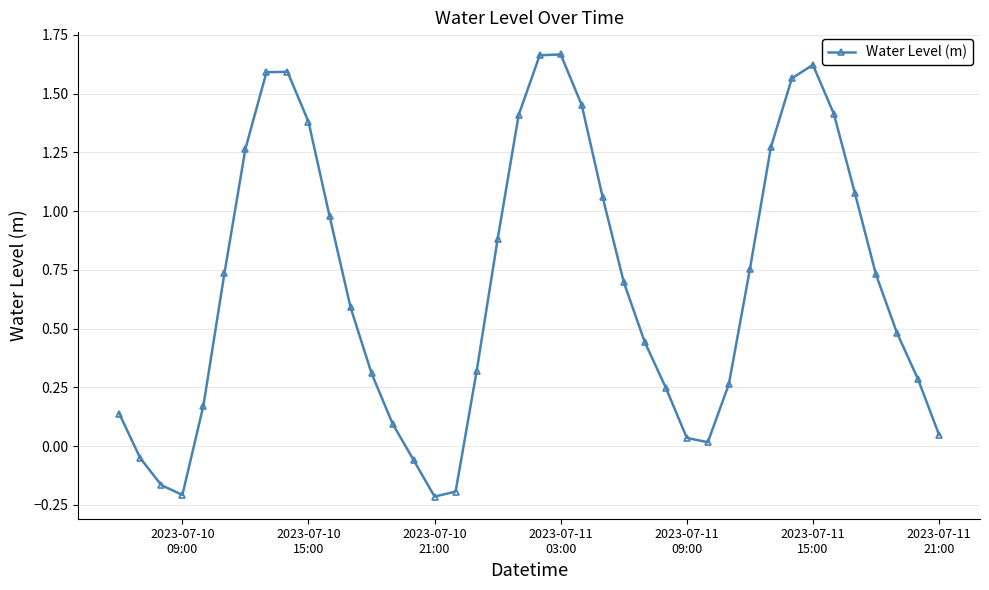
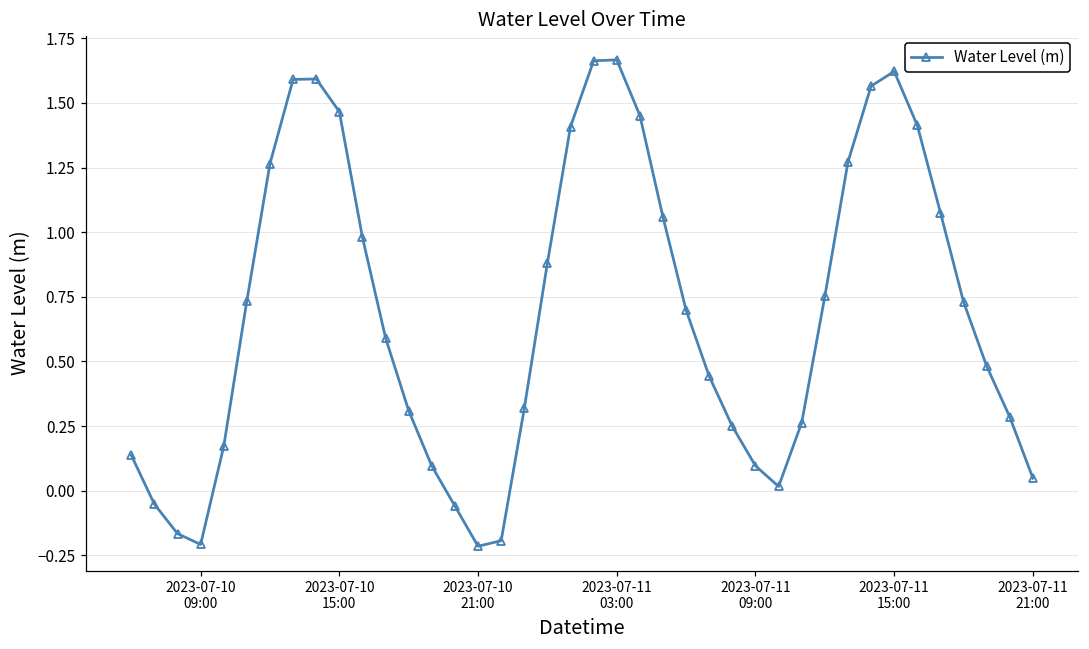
2023-07-10 15:00: 1.38 -> 1.47
2023-07-11 09:00: 0.04 -> 0.10
